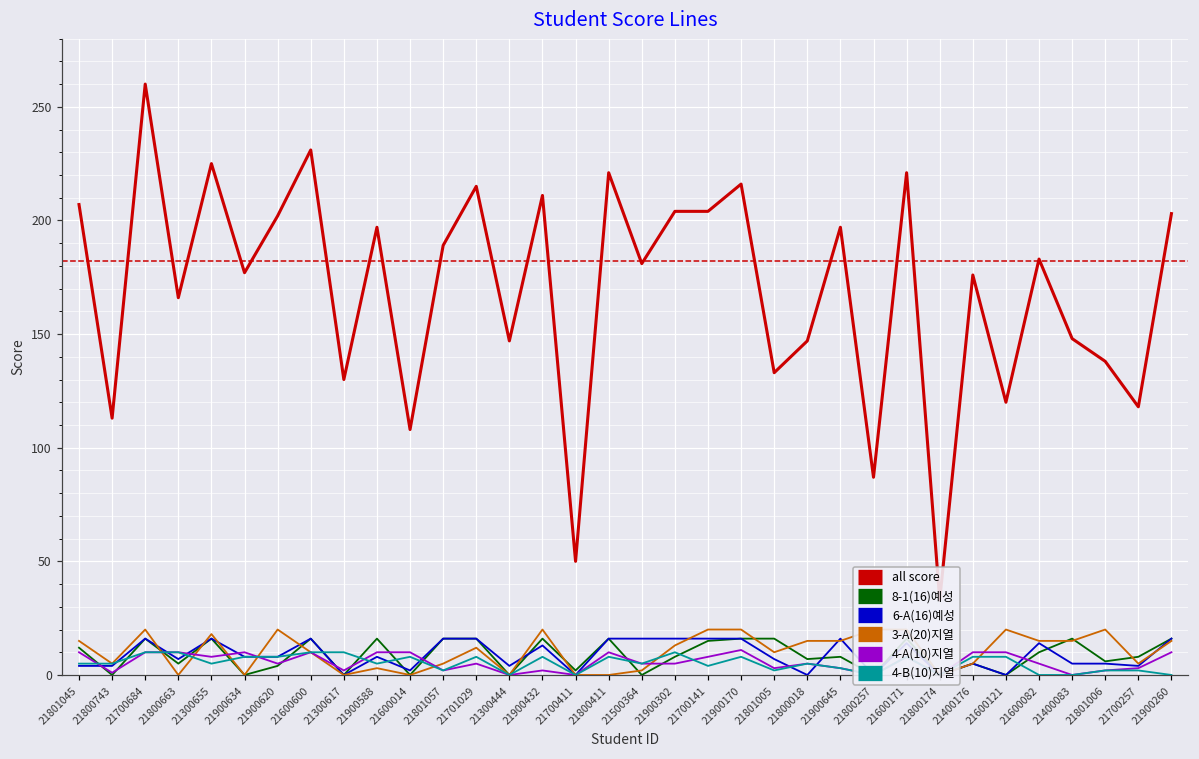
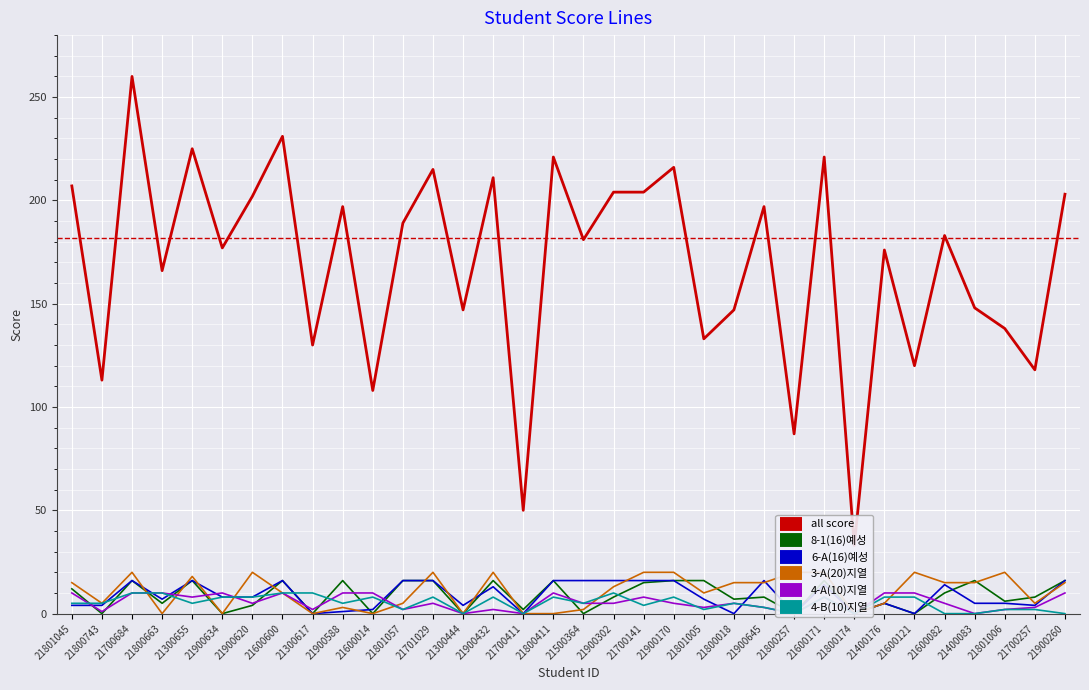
6-A(16)예성, 21900588: 8 -> 1
3-A(20)지열, 21701029: 12 -> 20
4-A(10)지열, 21900170: 11 -> 5
